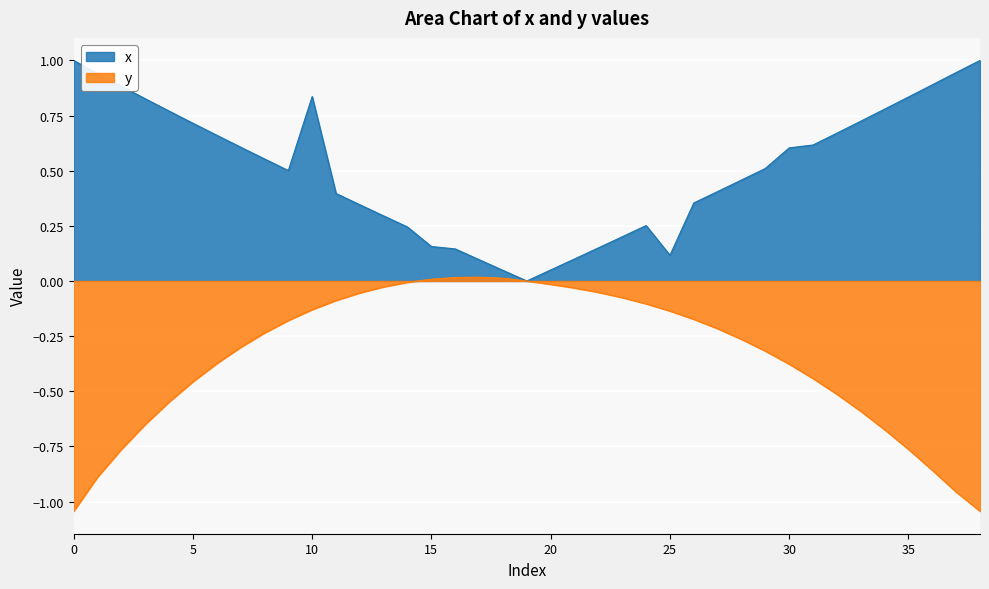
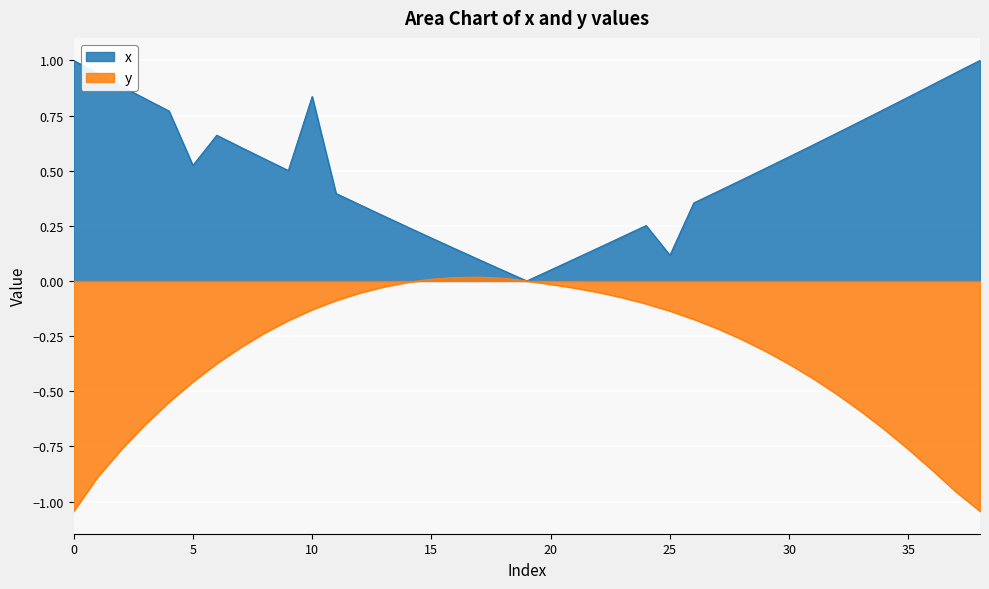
x, 5: 0.72 -> 0.52
x, 15: 0.16 -> 0.19
x, 30: 0.60 -> 0.56
